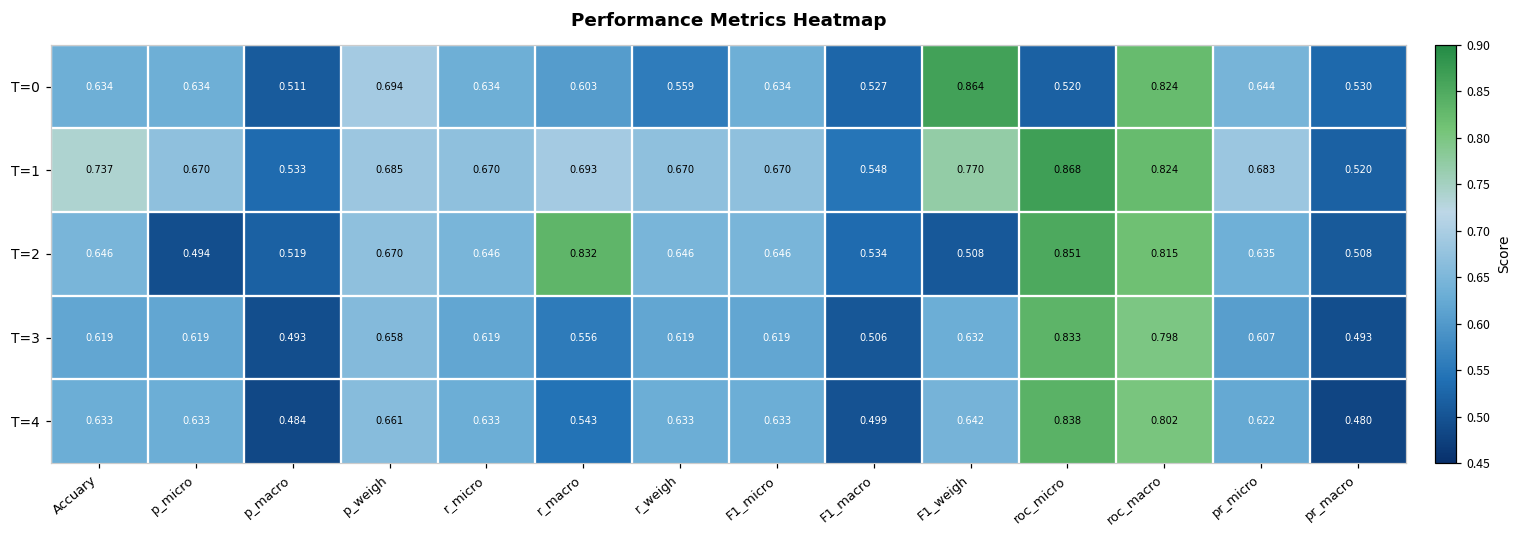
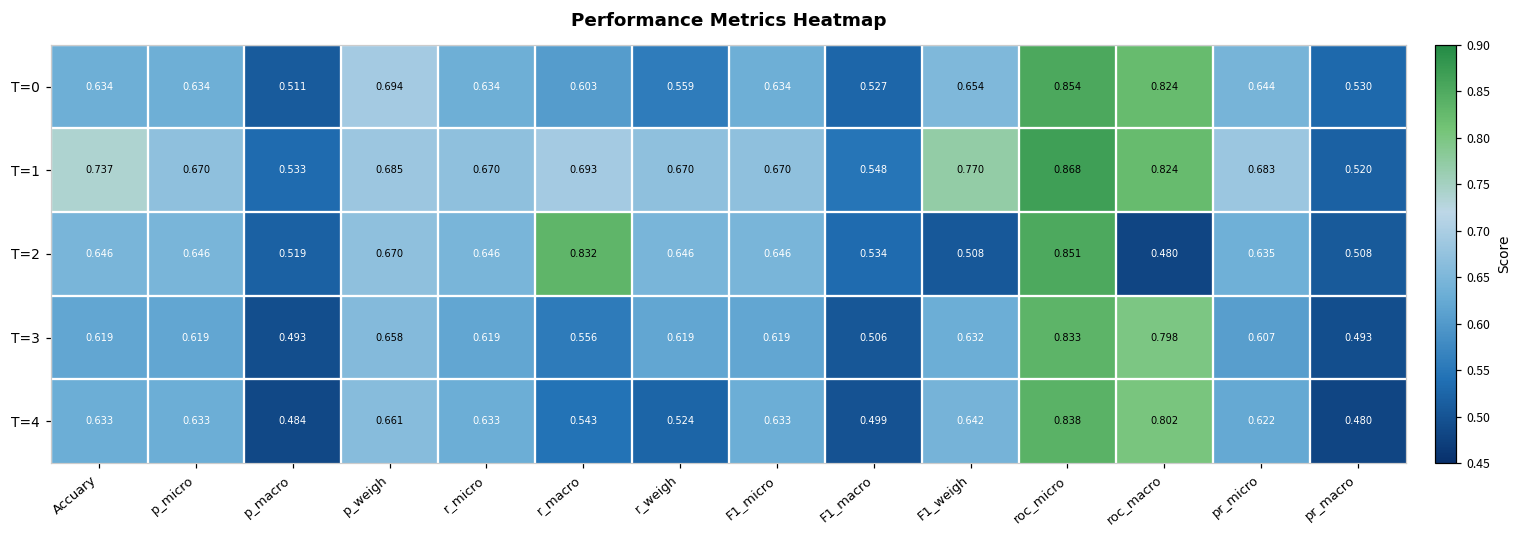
T=0, F1_weigh: 0.864 -> 0.654
T=0, roc_micro: 0.520 -> 0.854
T=2, p_micro: 0.494 -> 0.646
T=2, roc_macro: 0.815 -> 0.480
T=4, r_weigh: 0.633 -> 0.524
